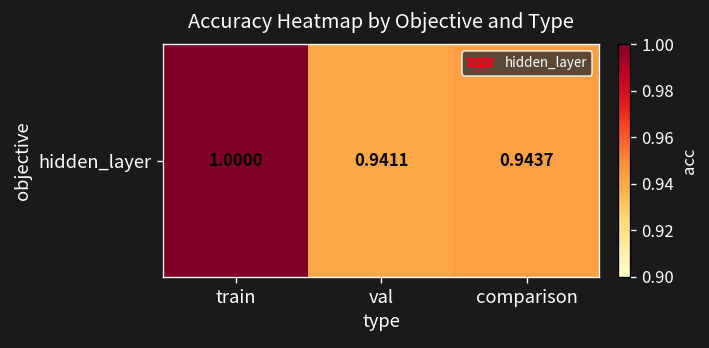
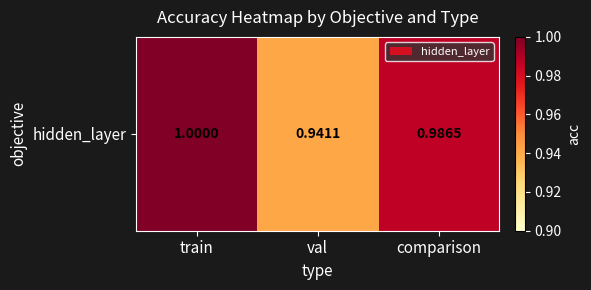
hidden_layer, comparison: 0.9437 -> 0.9865
